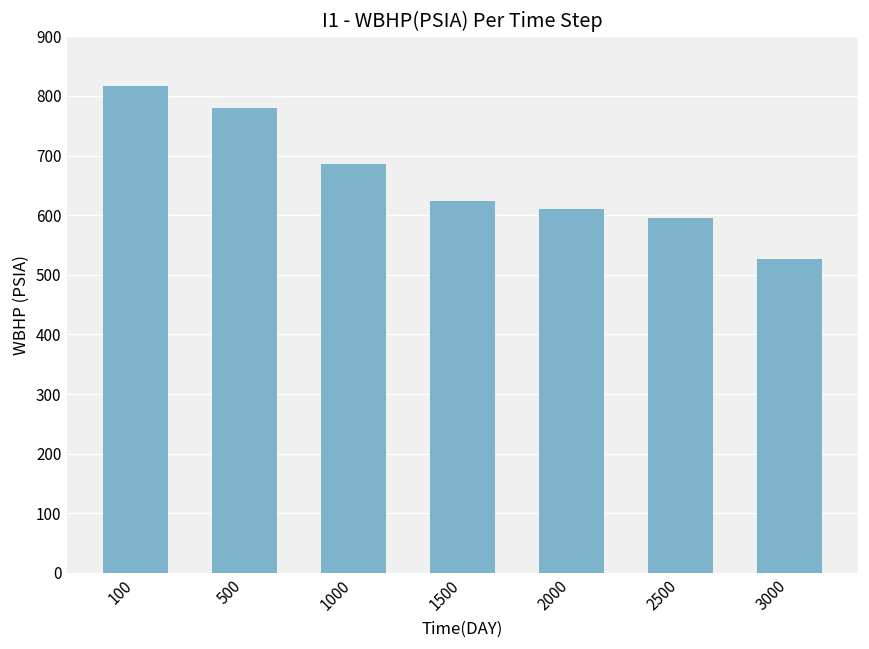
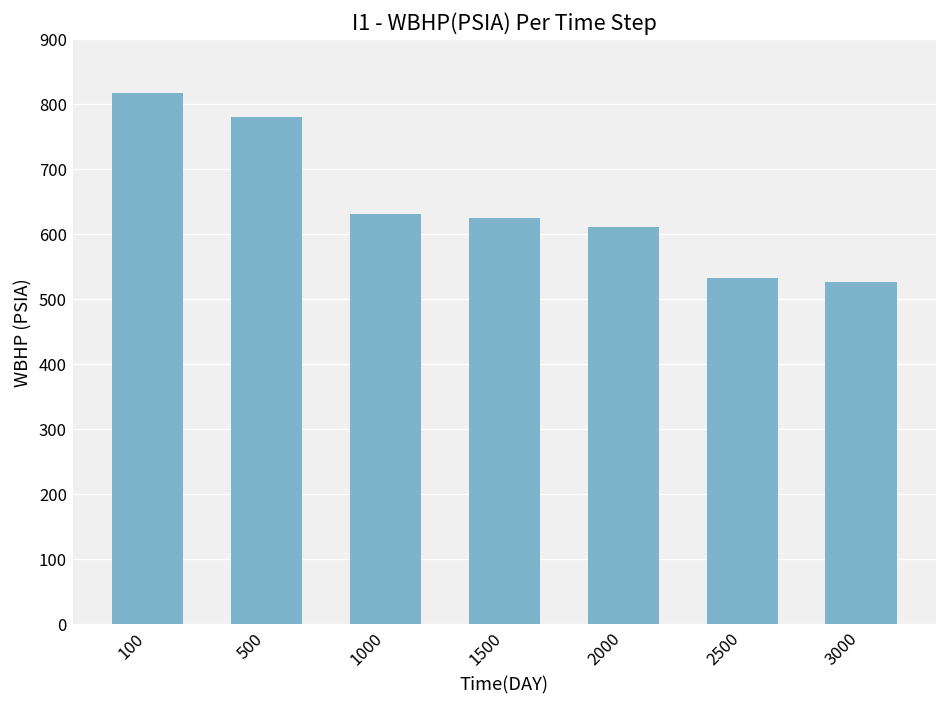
1000: 690 -> 630
2500: 600 -> 530
